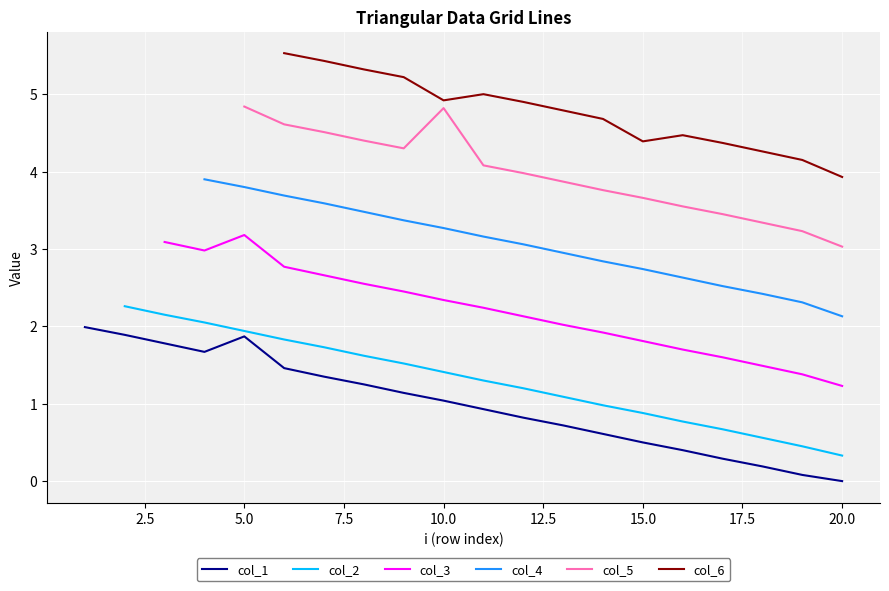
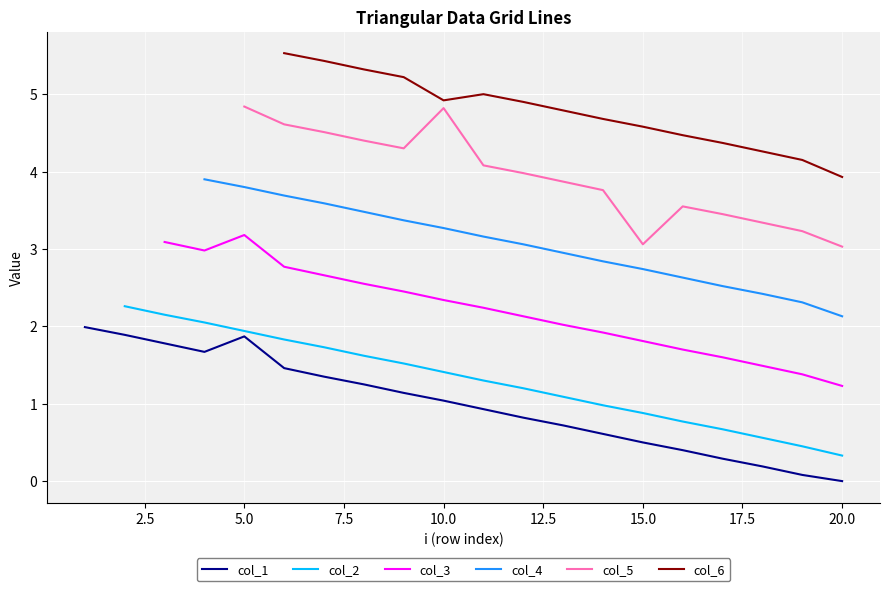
col_5, 15.0: 3.7 -> 3.1
col_6, 15.0: 4.4 -> 4.6
